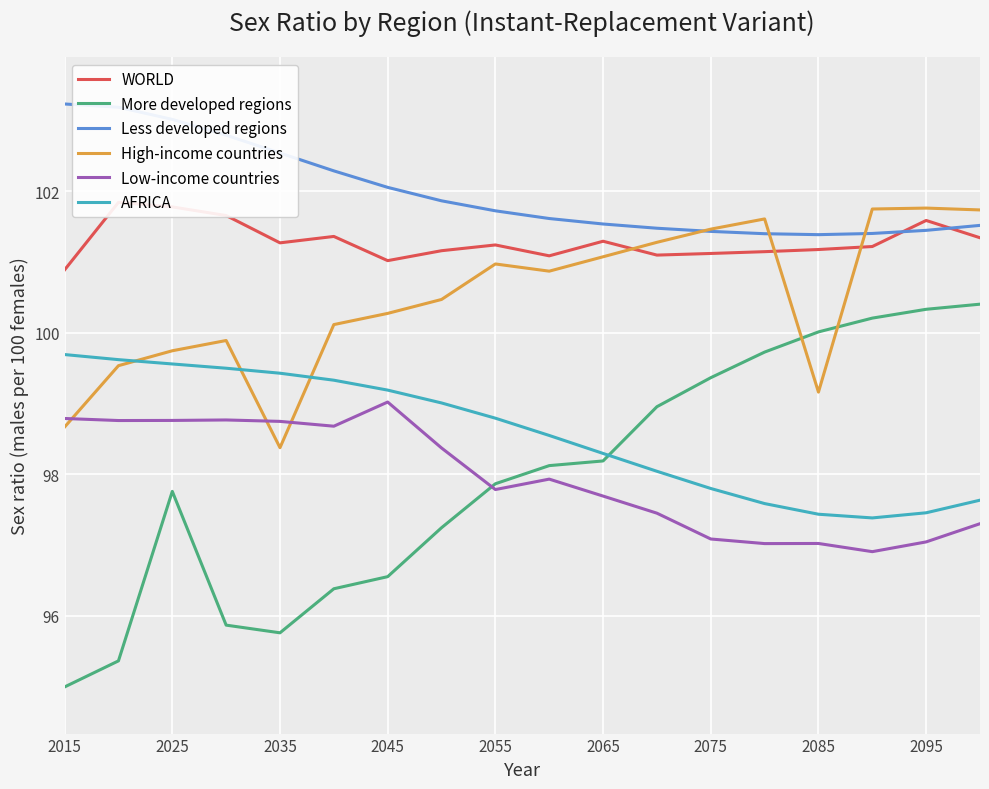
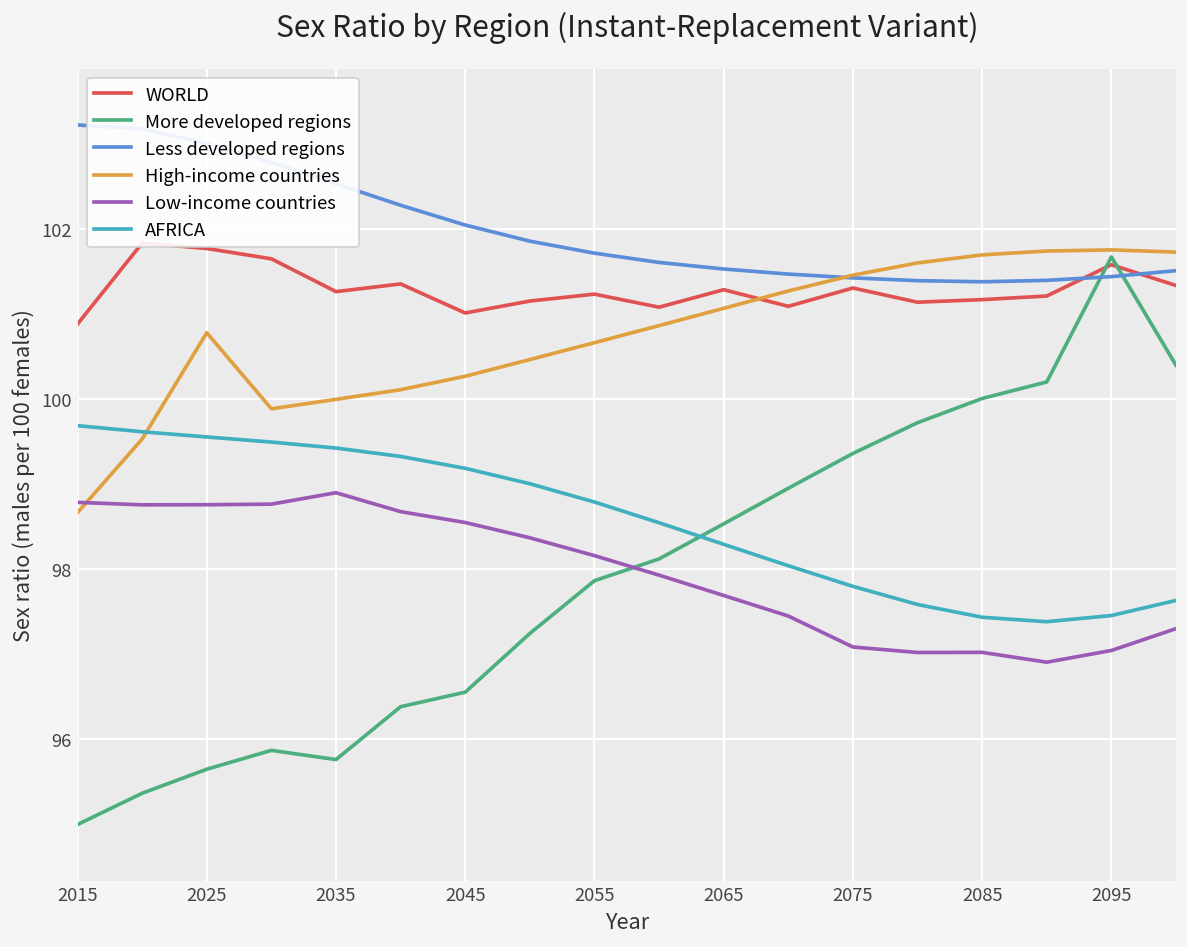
More developed regions, 2025: 97.8 -> 95.6
High-income countries, 2025: 99.7 -> 100.8
High-income countries, 2035: 98.4 -> 100.0
Low-income countries, 2035: 98.7 -> 98.9
Low-income countries, 2045: 99.0 -> 98.5
High-income countries, 2055: 101.0 -> 100.7
Low-income countries, 2055: 97.8 -> 98.2
More developed regions, 2065: 98.2 -> 98.5
WORLD, 2075: 101.1 -> 101.3
High-income countries, 2085: 99.2 -> 101.7
More developed regions, 2095: 100.3 -> 101.7
